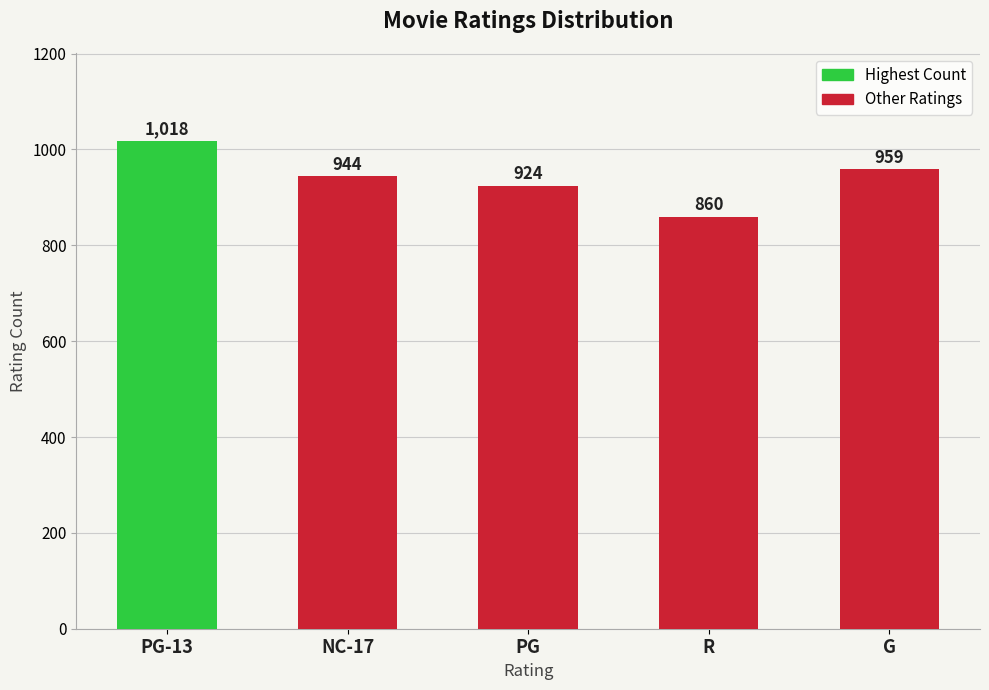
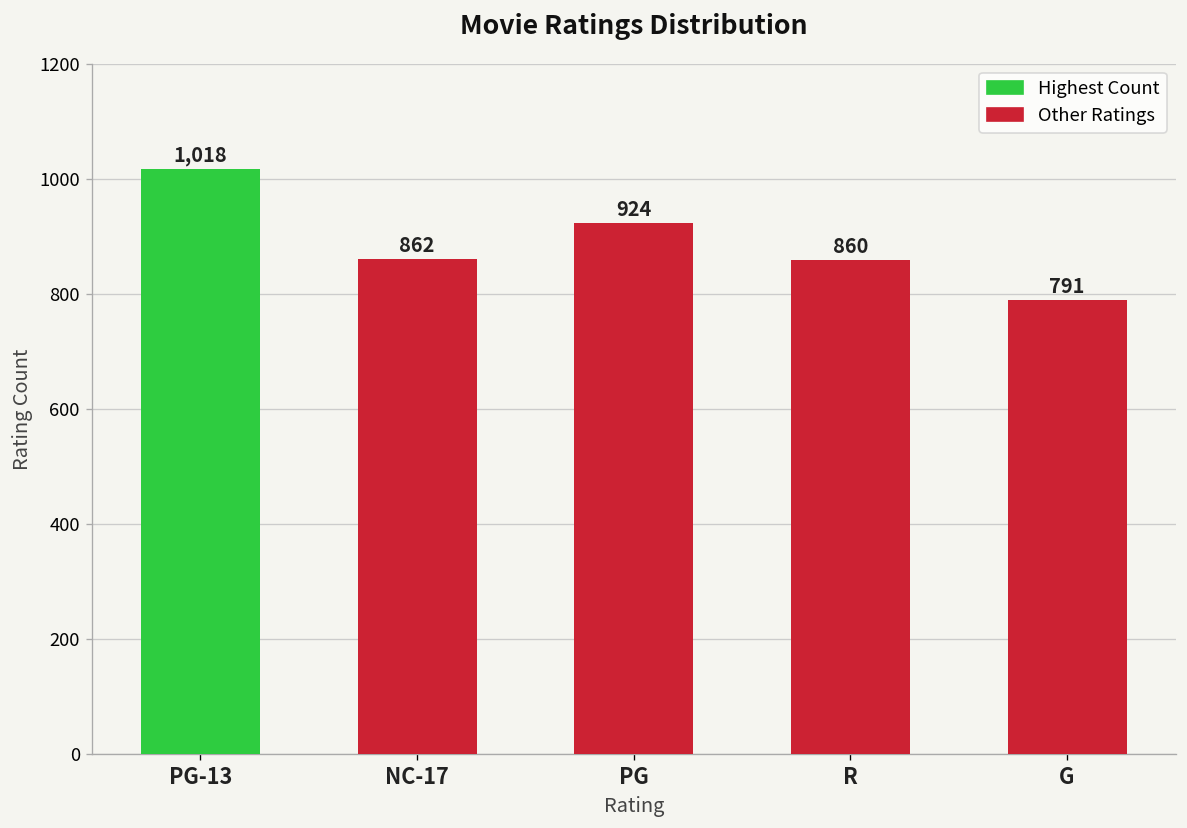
NC-17: 944 -> 862
G: 959 -> 791
